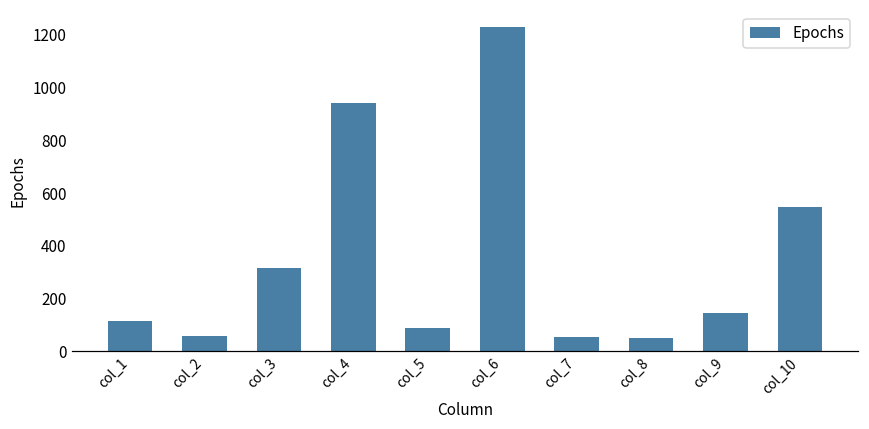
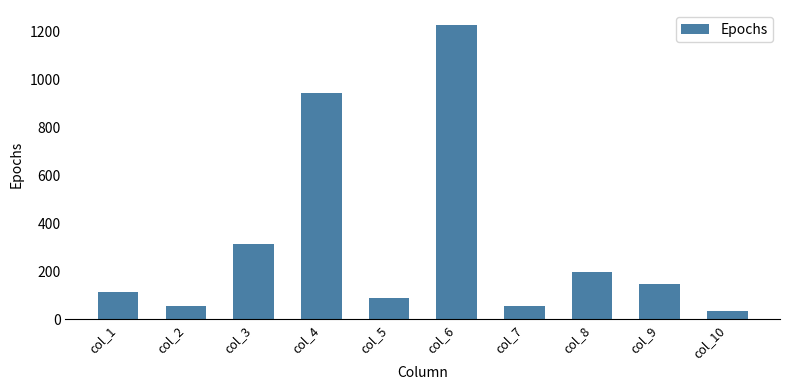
col_8: 50 -> 200
col_10: 550 -> 30
